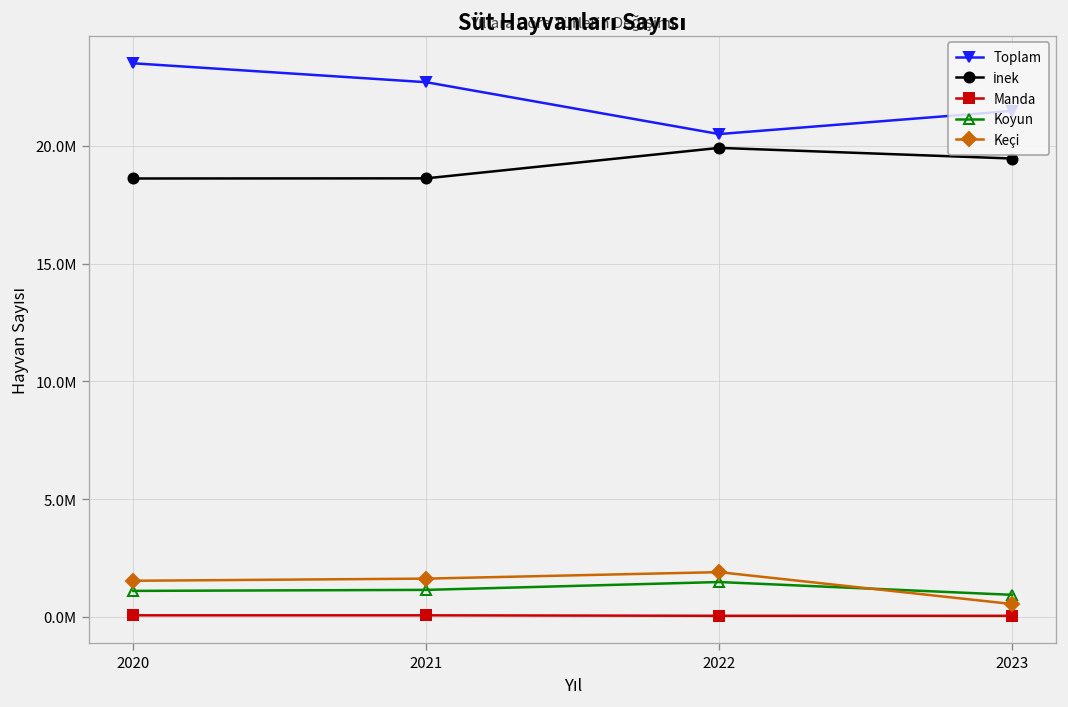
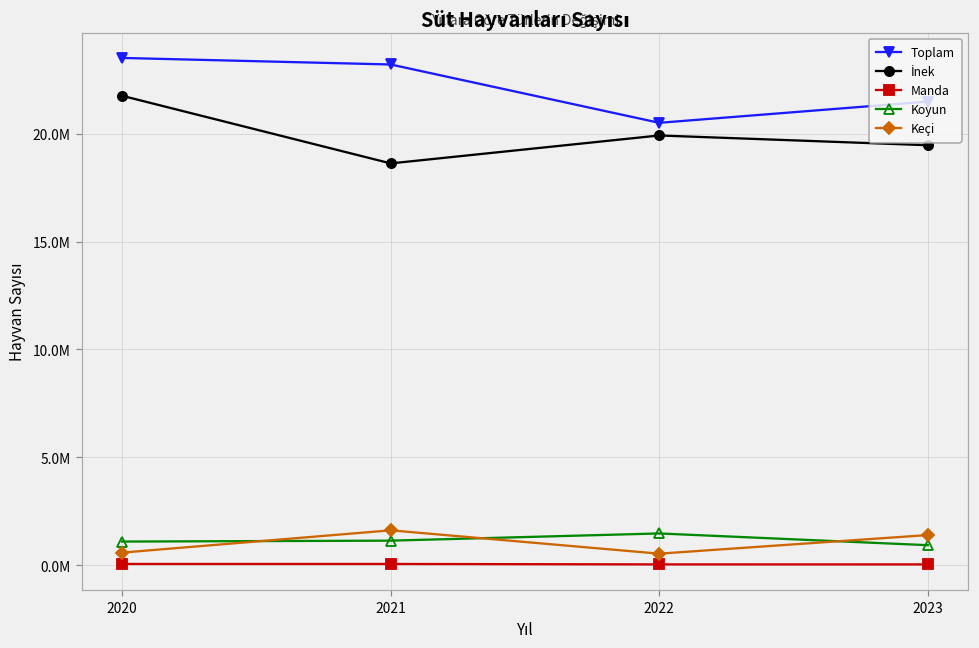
İnek, 2020: 18600000 -> 21700000
Keçi, 2020: 1500000 -> 600000
Toplam, 2021: 22700000 -> 23200000
Keçi, 2022: 1900000 -> 500000
Keçi, 2023: 500000 -> 1400000
